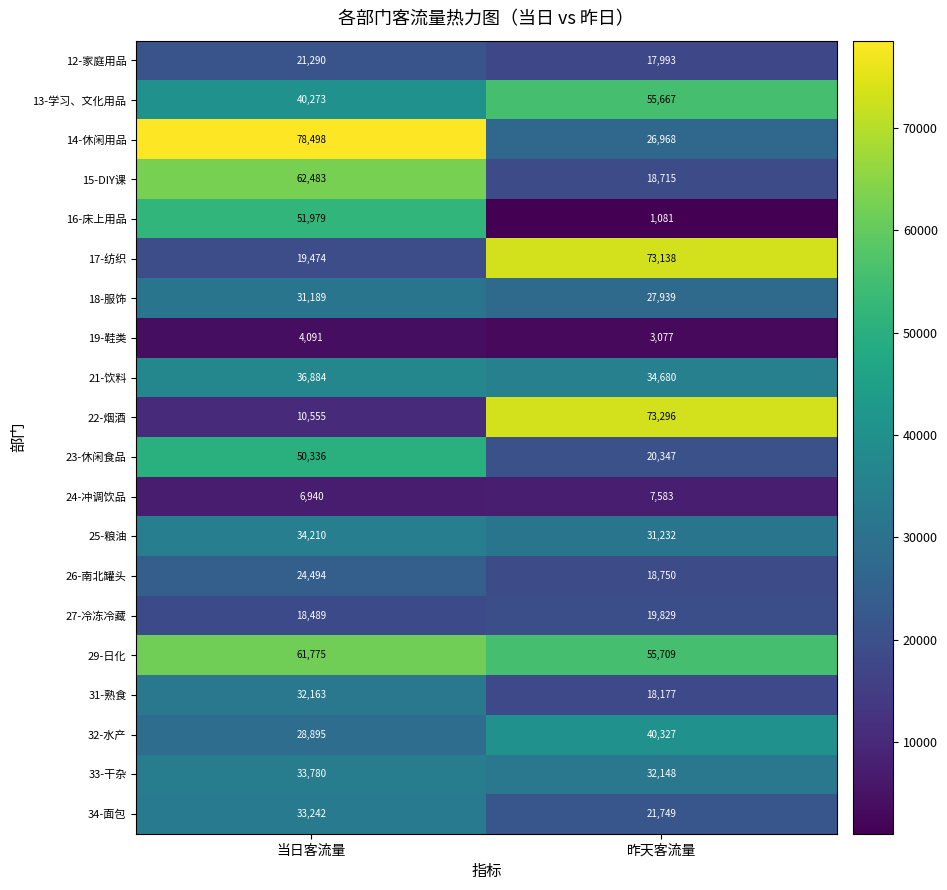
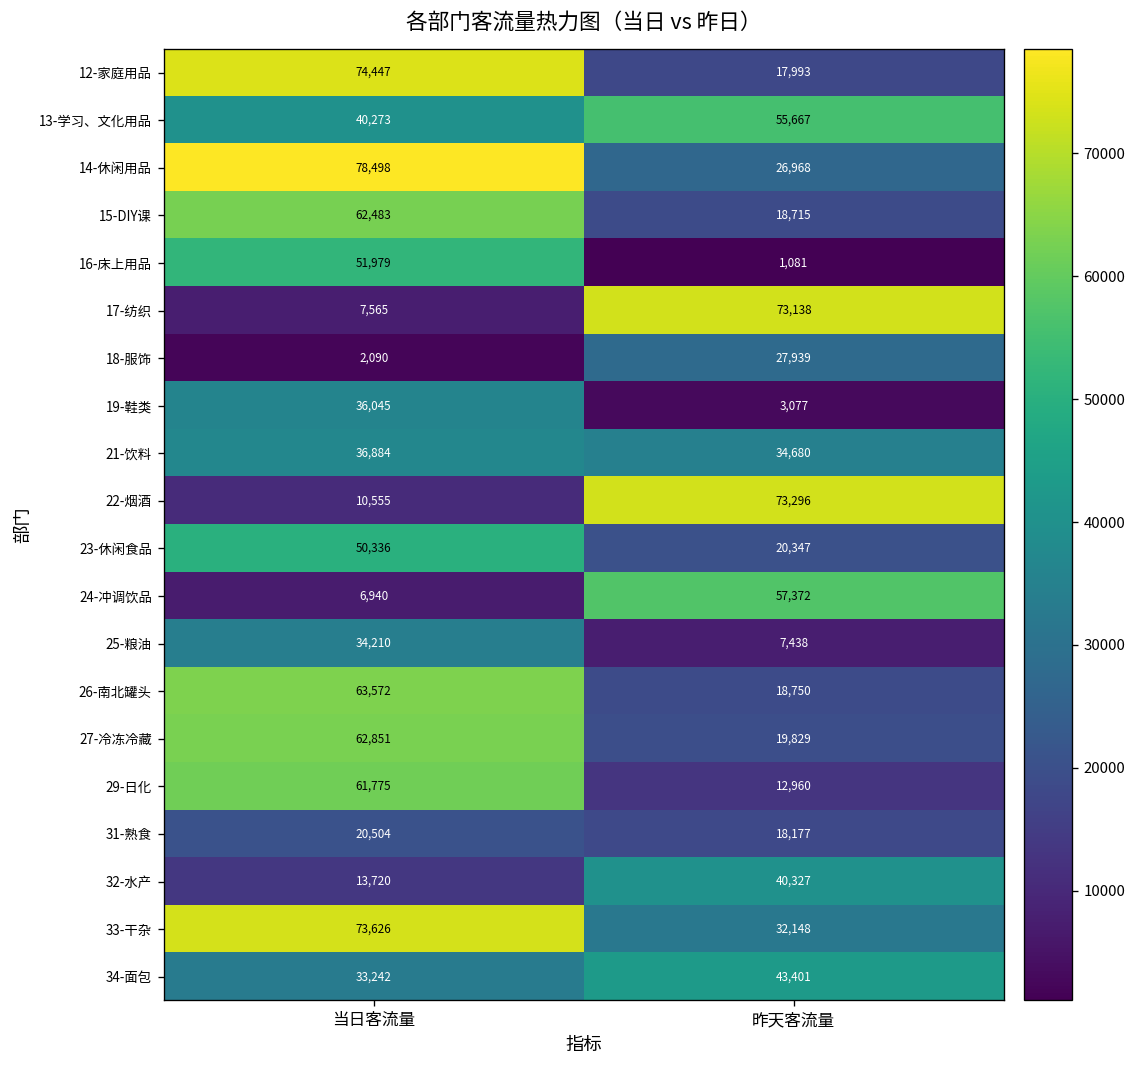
12-家庭用品, 当日客流量: 21,290 -> 74,447
17-纺织, 当日客流量: 19,474 -> 7,565
18-服饰, 当日客流量: 31,189 -> 2,090
19-鞋类, 当日客流量: 4,091 -> 36,045
24-冲调饮品, 昨天客流量: 7,583 -> 57,372
25-粮油, 昨天客流量: 31,232 -> 7,438
26-南北罐头, 当日客流量: 24,494 -> 63,572
27-冷冻冷藏, 当日客流量: 18,489 -> 62,851
29-日化, 昨天客流量: 55,709 -> 12,960
31-熟食, 当日客流量: 32,163 -> 20,504
32-水产, 当日客流量: 28,895 -> 13,720
33-干杂, 当日客流量: 33,780 -> 73,626
34-面包, 昨天客流量: 21,749 -> 43,401
